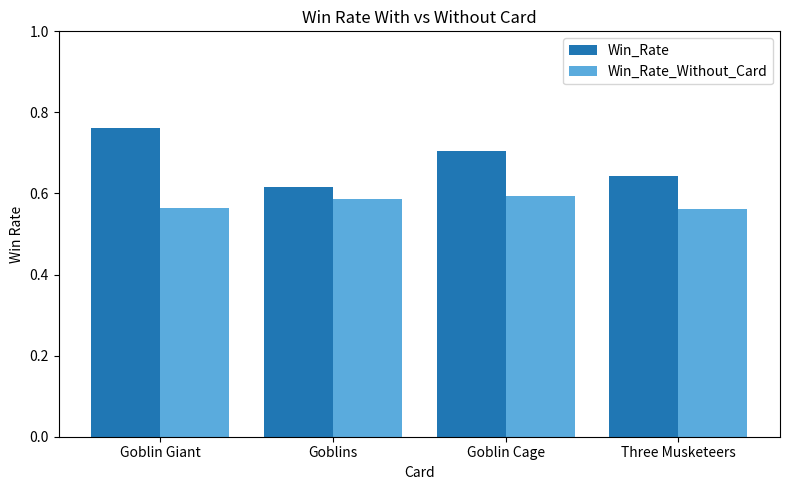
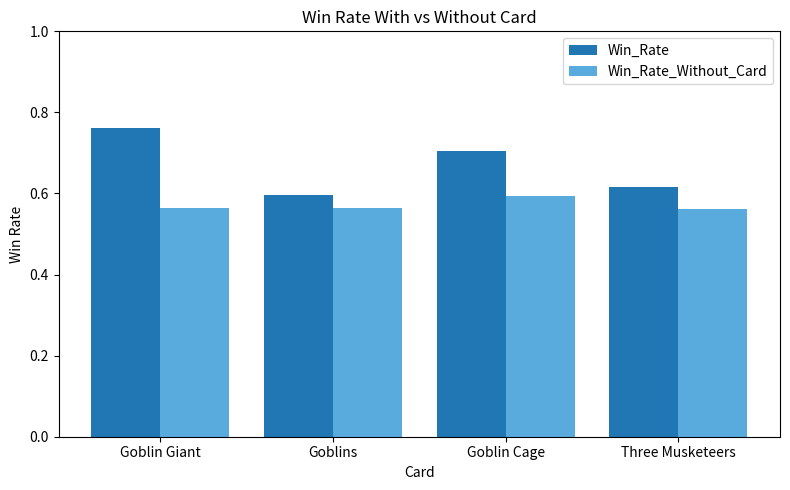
Win_Rate, Goblins: 0.62 -> 0.60
Win_Rate_Without_Card, Goblins: 0.59 -> 0.57
Win_Rate, Three Musketeers: 0.64 -> 0.62
